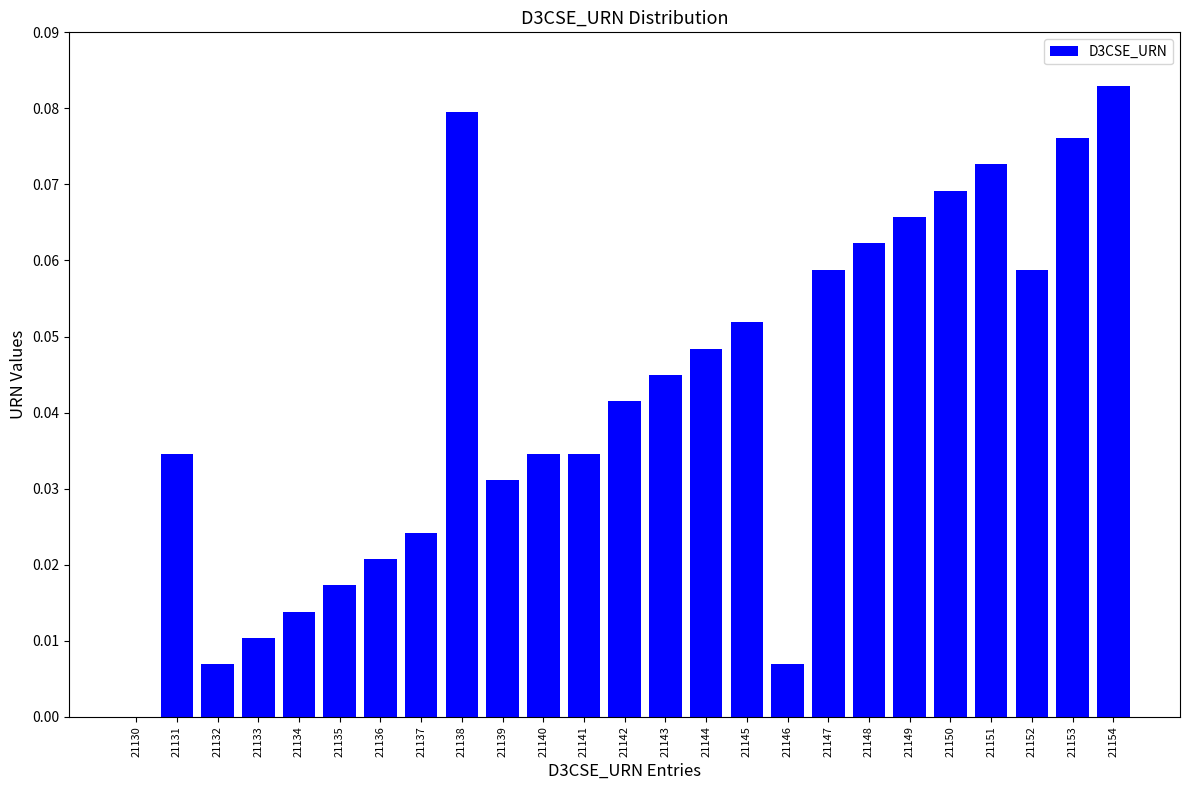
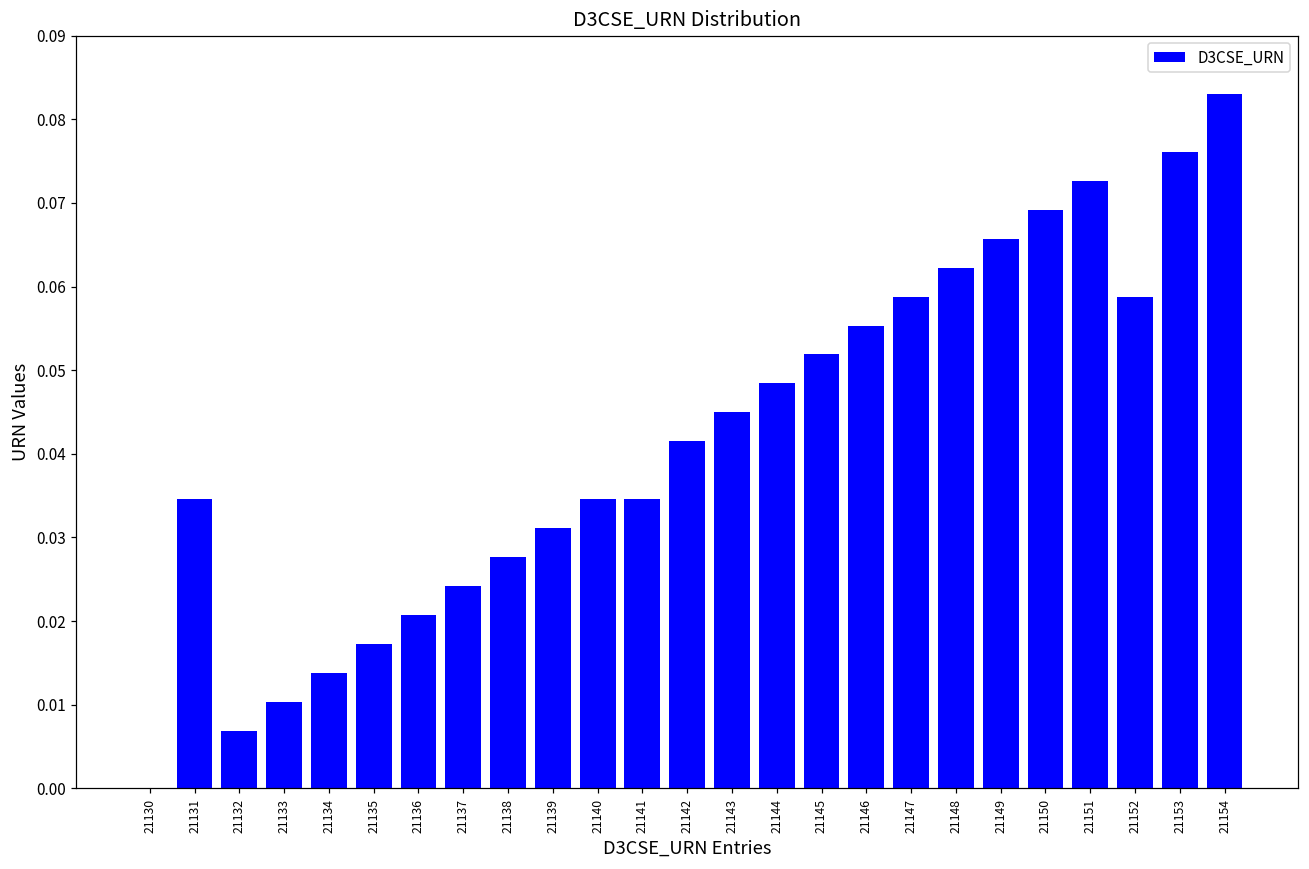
21138: 0.080 -> 0.028
21146: 0.007 -> 0.055
